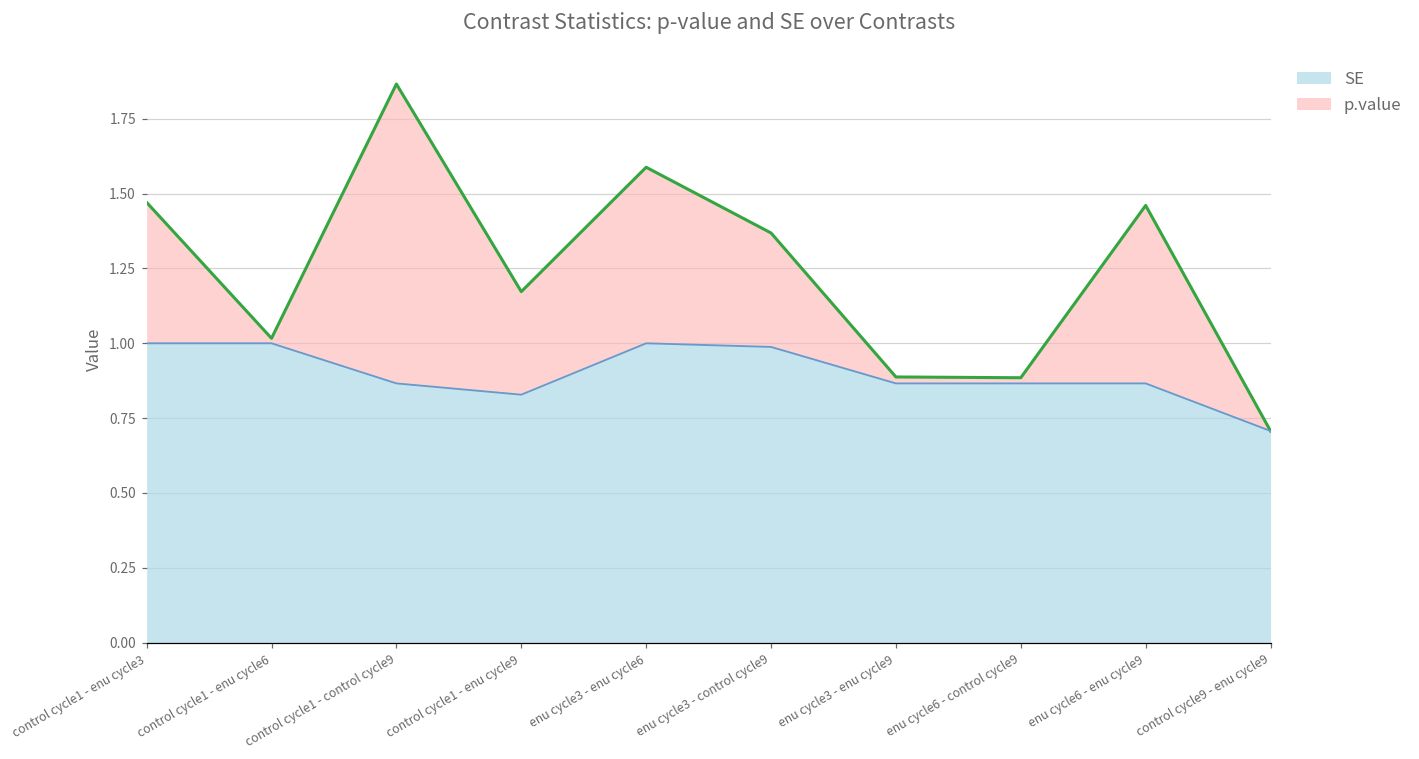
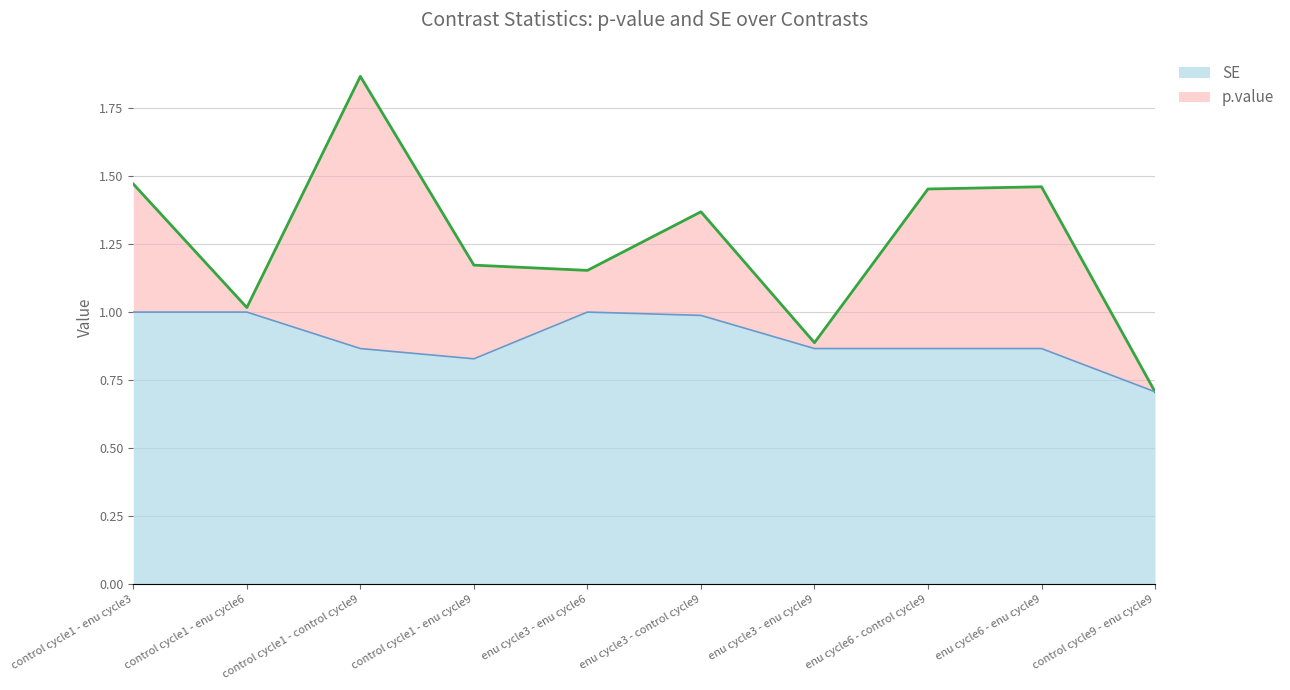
p.value, enu cycle3 - enu cycle6: 0.59 -> 0.15
p.value, enu cycle6 - control cycle9: 0.02 -> 0.59
